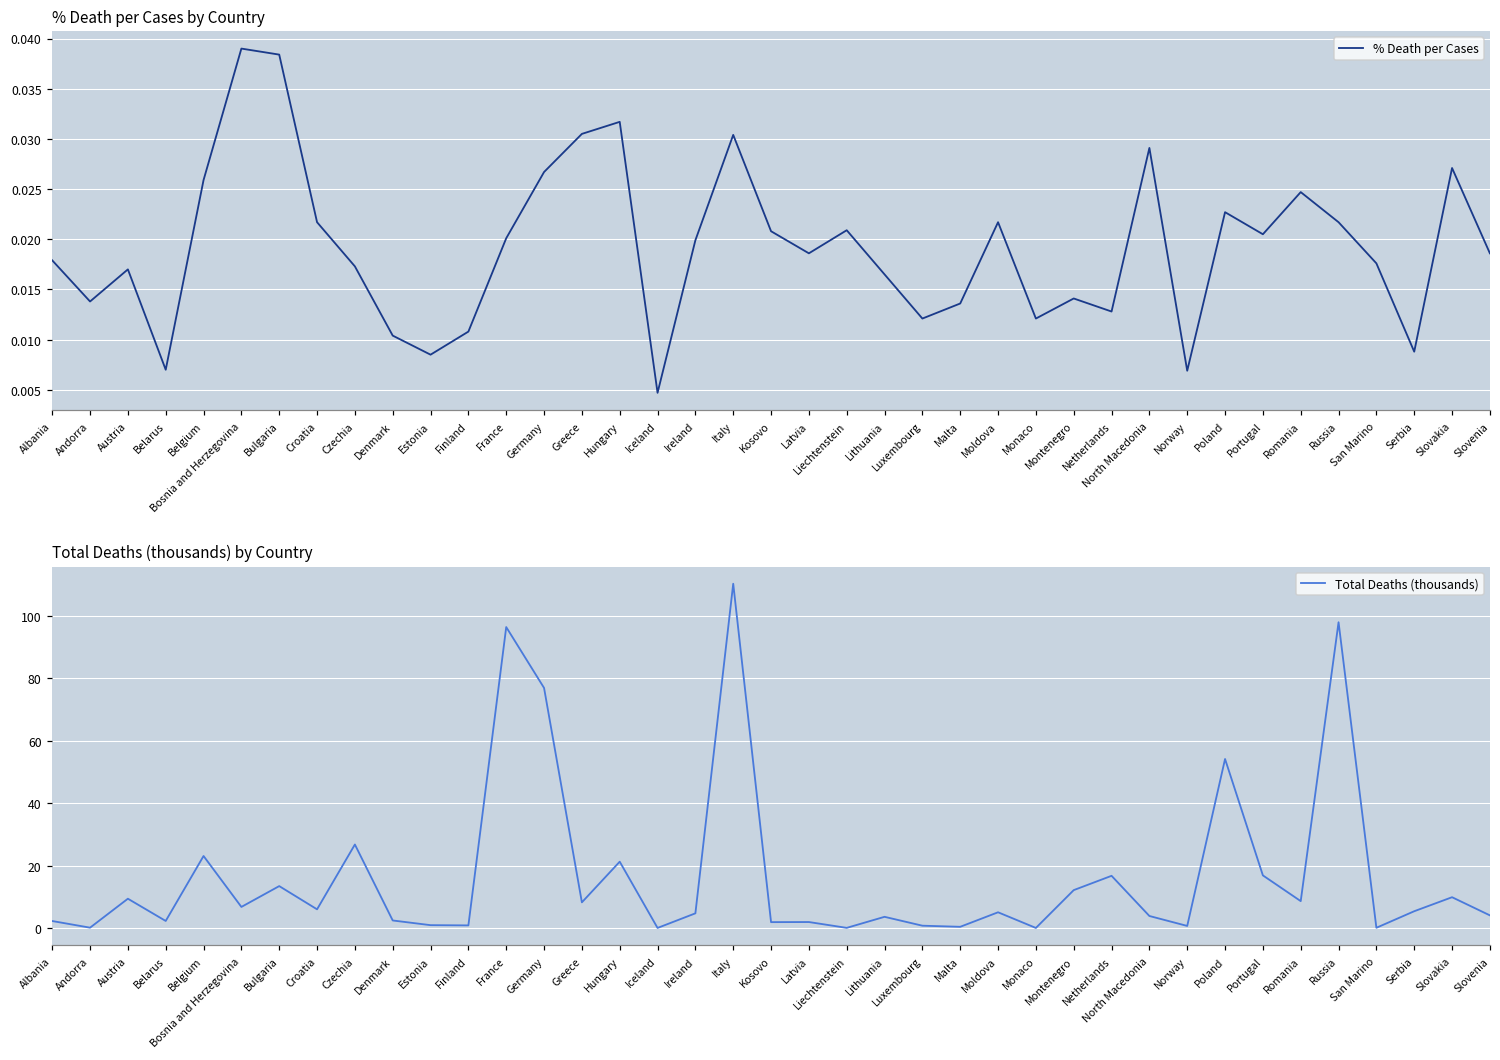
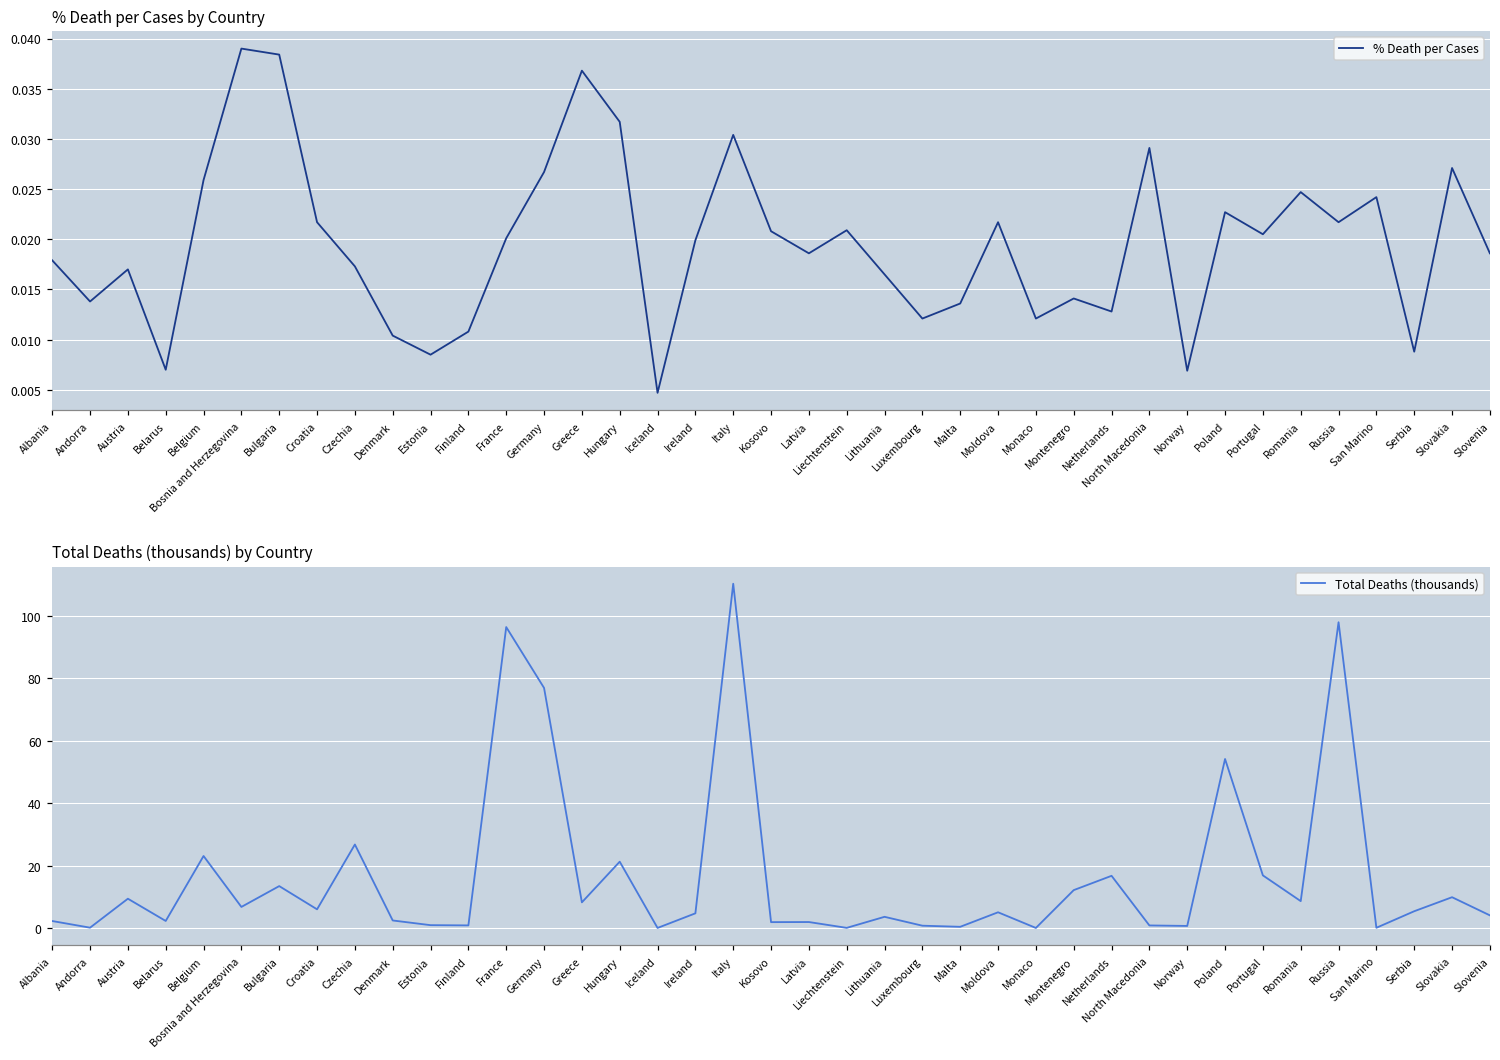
% Death per Cases by Country, Greece: 0.031 -> 0.037
% Death per Cases by Country, San Marino: 0.018 -> 0.024
Total Deaths (thousands) by Country, North Macedonia: 4 -> 1
